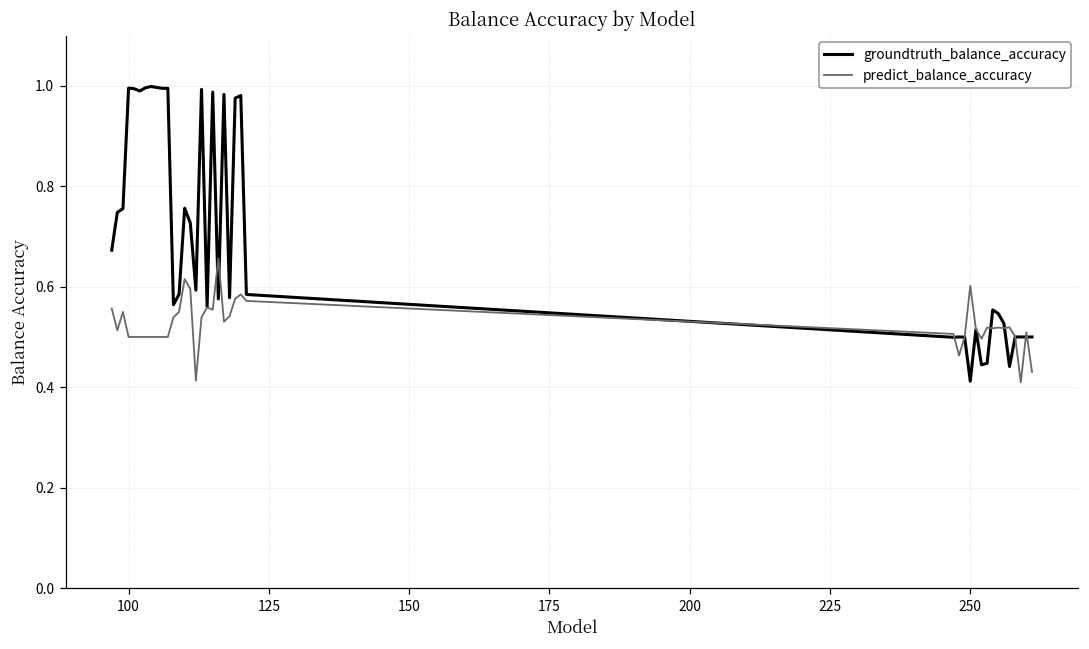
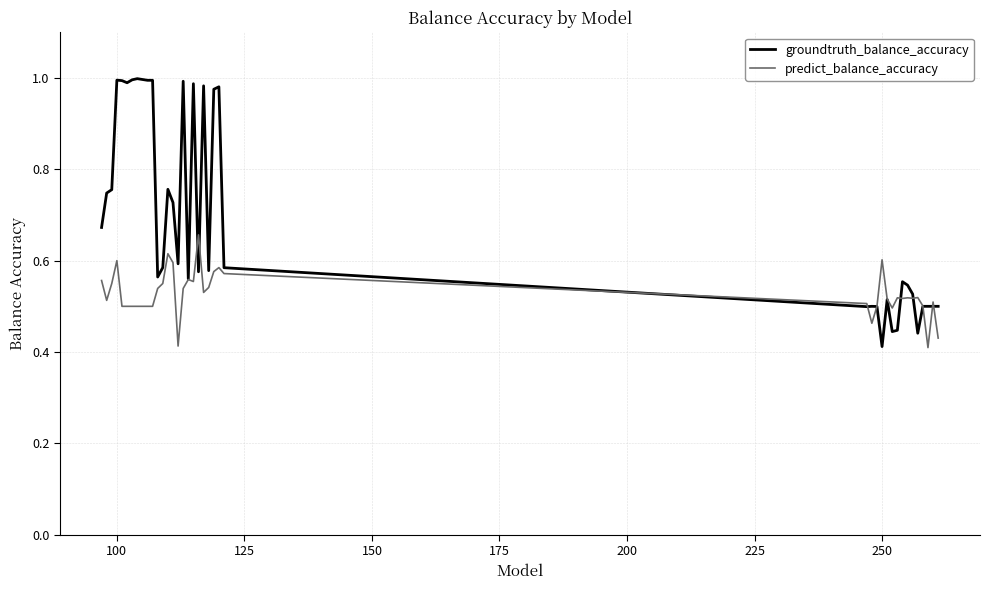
predict_balance_accuracy, 100: 0.5 -> 0.6
